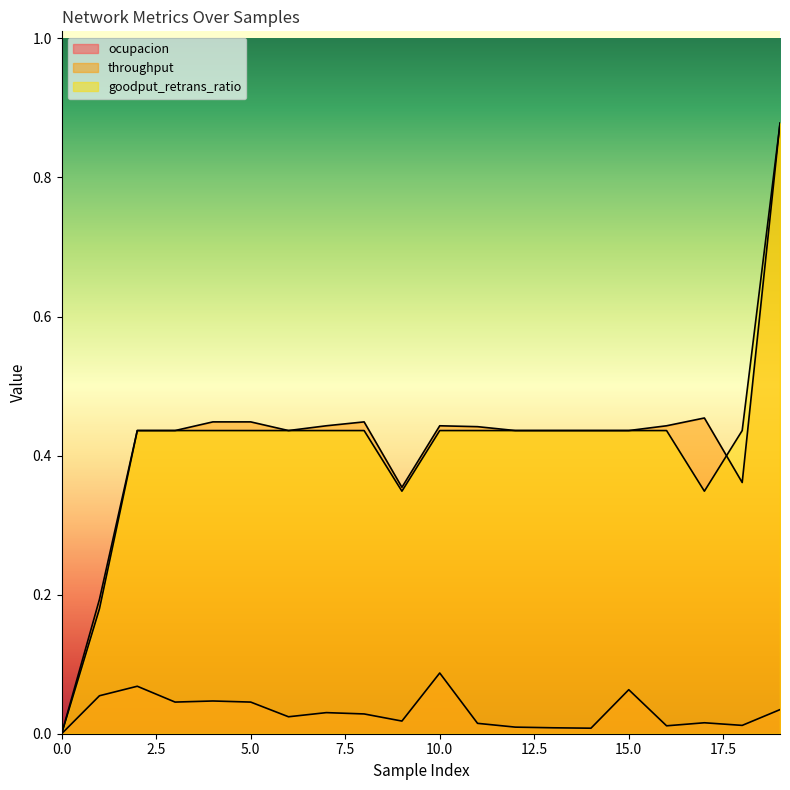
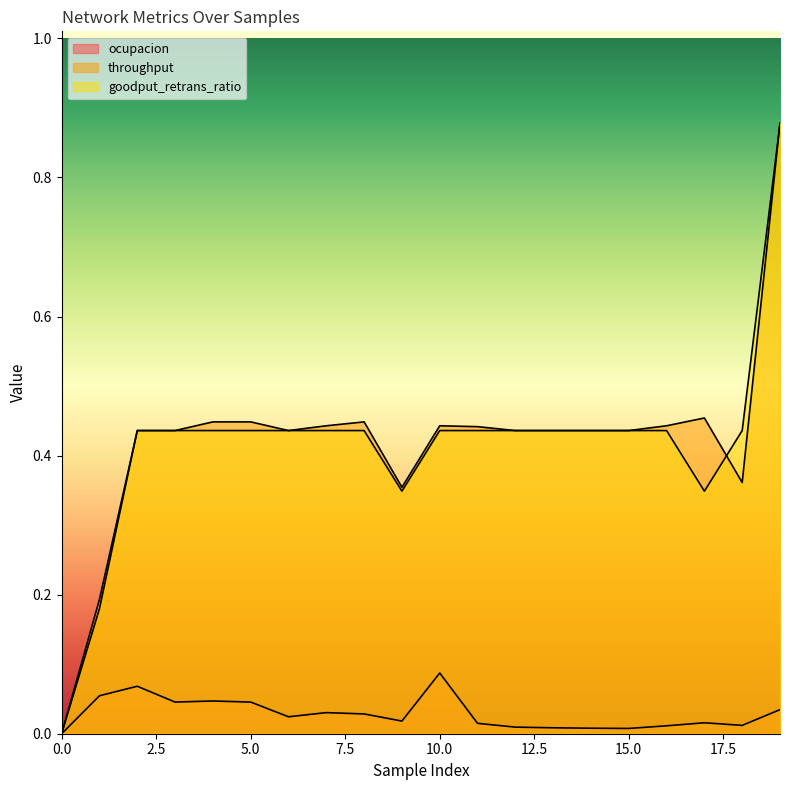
ocupacion, 15.0: 0.06 -> 0.01
